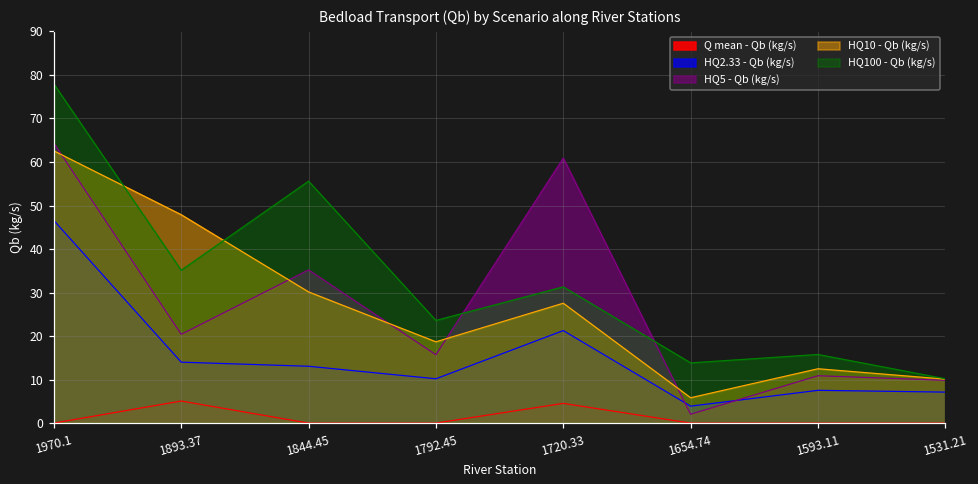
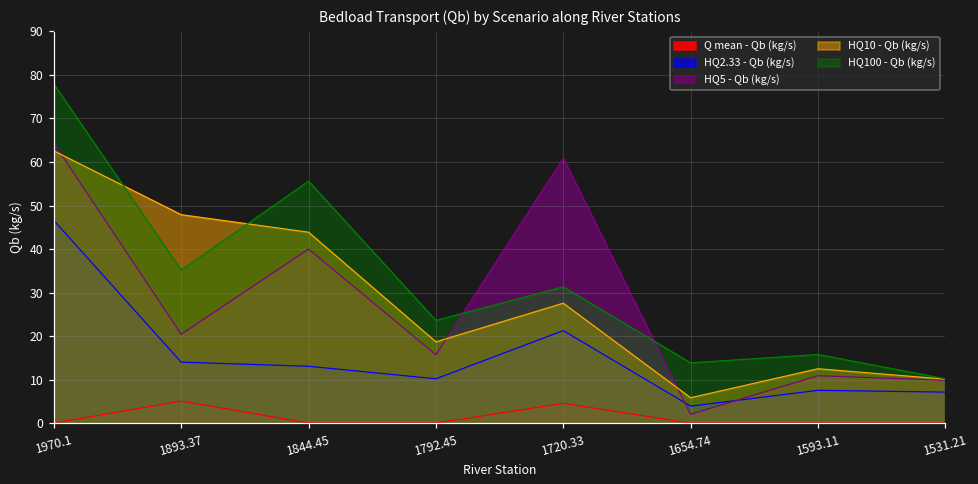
HQ5 - Qb (kg/s), 1844.45: 35 -> 40
HQ10 - Qb (kg/s), 1844.45: 30 -> 44
